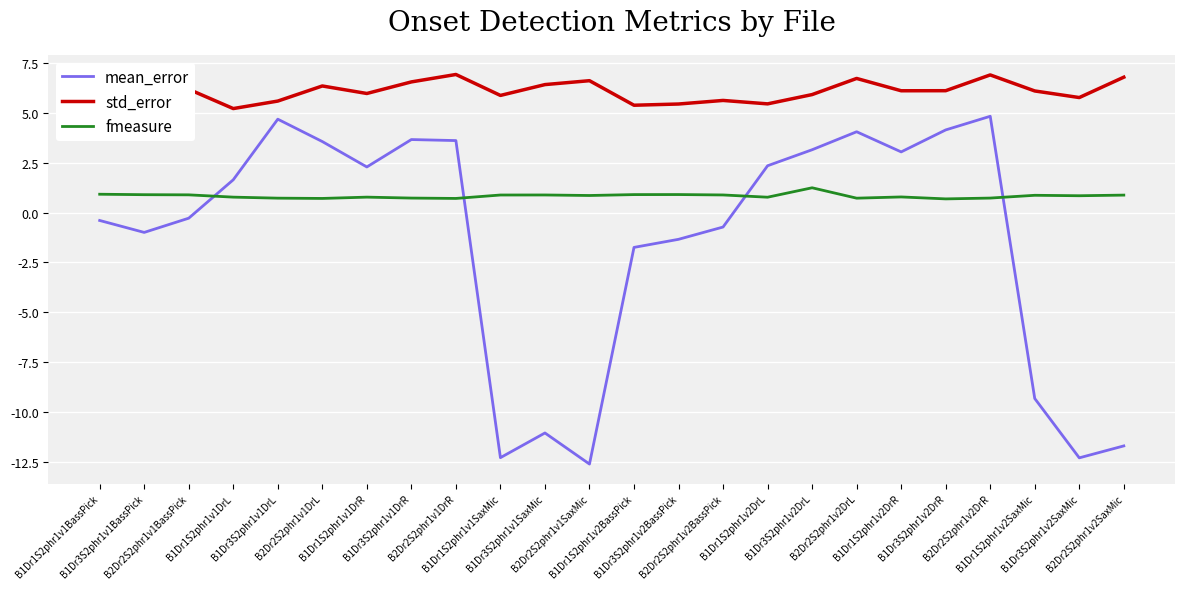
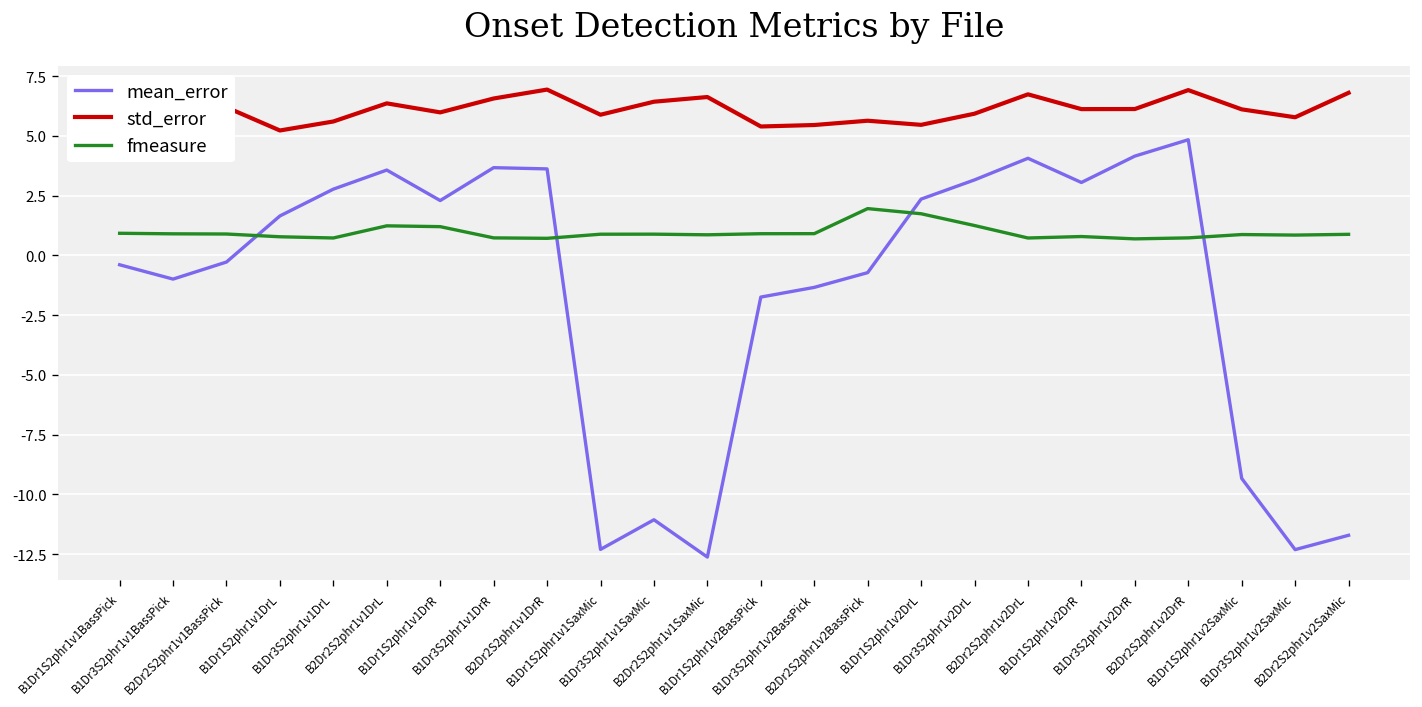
mean_error, B1Dr3S2phr1v1DrL: 4.7 -> 2.8
fmeasure, B2Dr2S2phr1v1DrL: 0.7 -> 1.2
fmeasure, B1Dr1S2phr1v1DrR: 0.8 -> 1.2
fmeasure, B2Dr2S2phr1v2BassPick: 0.9 -> 2.0
fmeasure, B1Dr1S2phr1v2DrL: 0.8 -> 1.7
